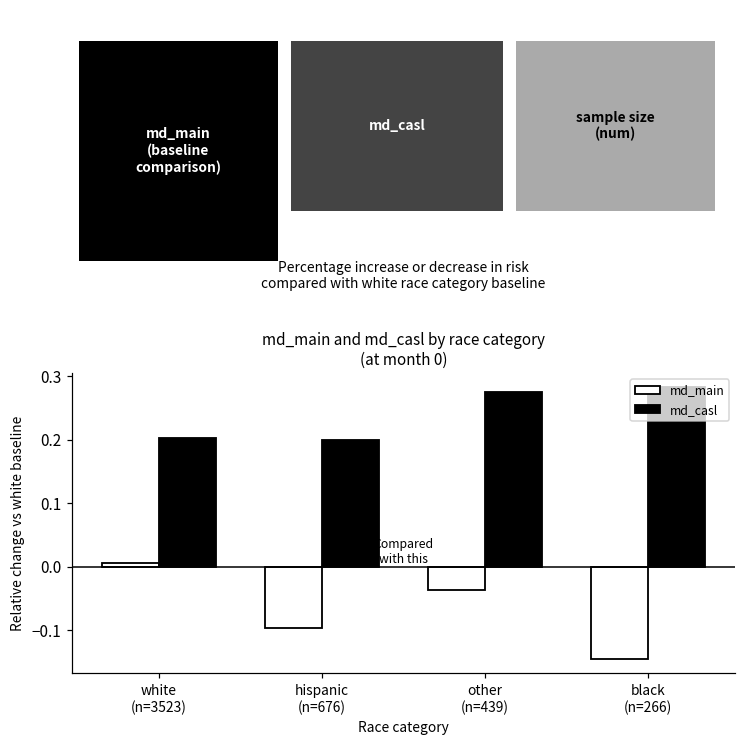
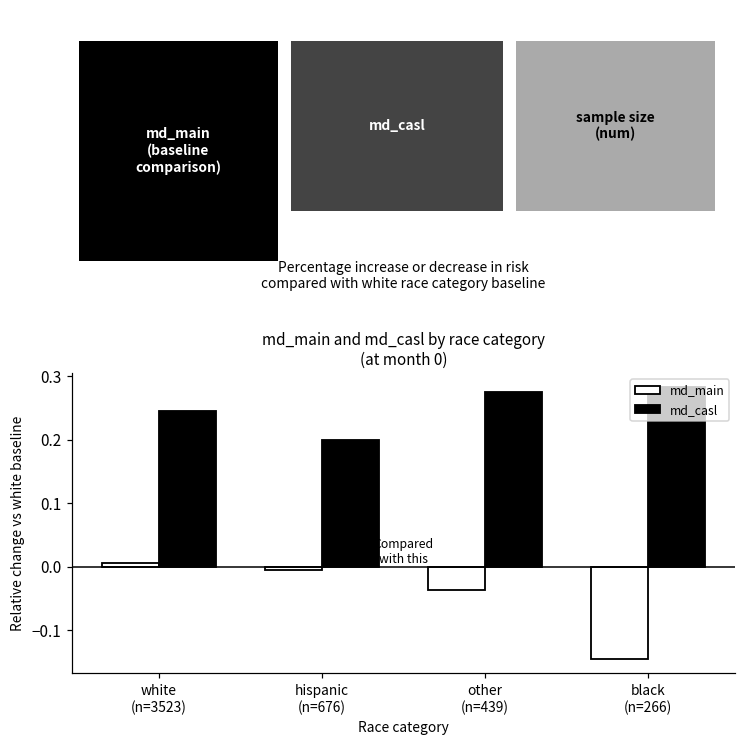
md_casl, white (n=3523): 0.20 -> 0.25
md_main, hispanic (n=676): -0.10 -> -0.01
